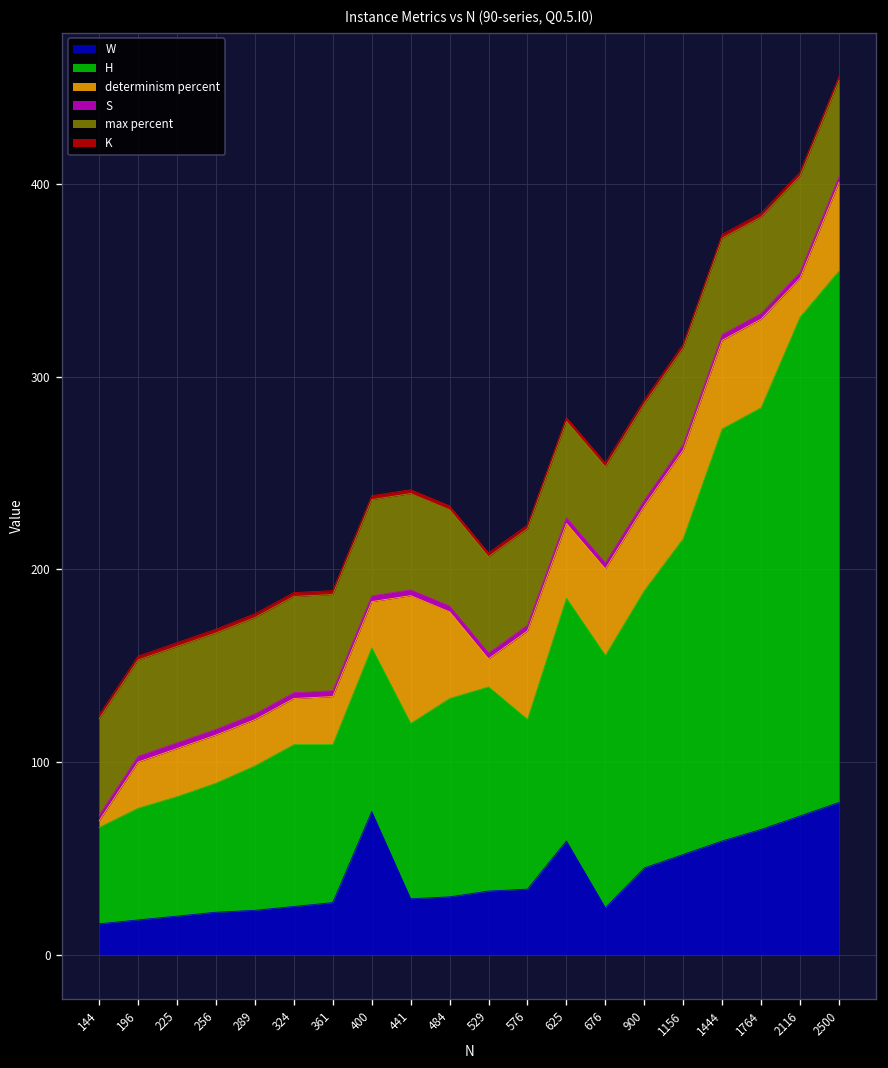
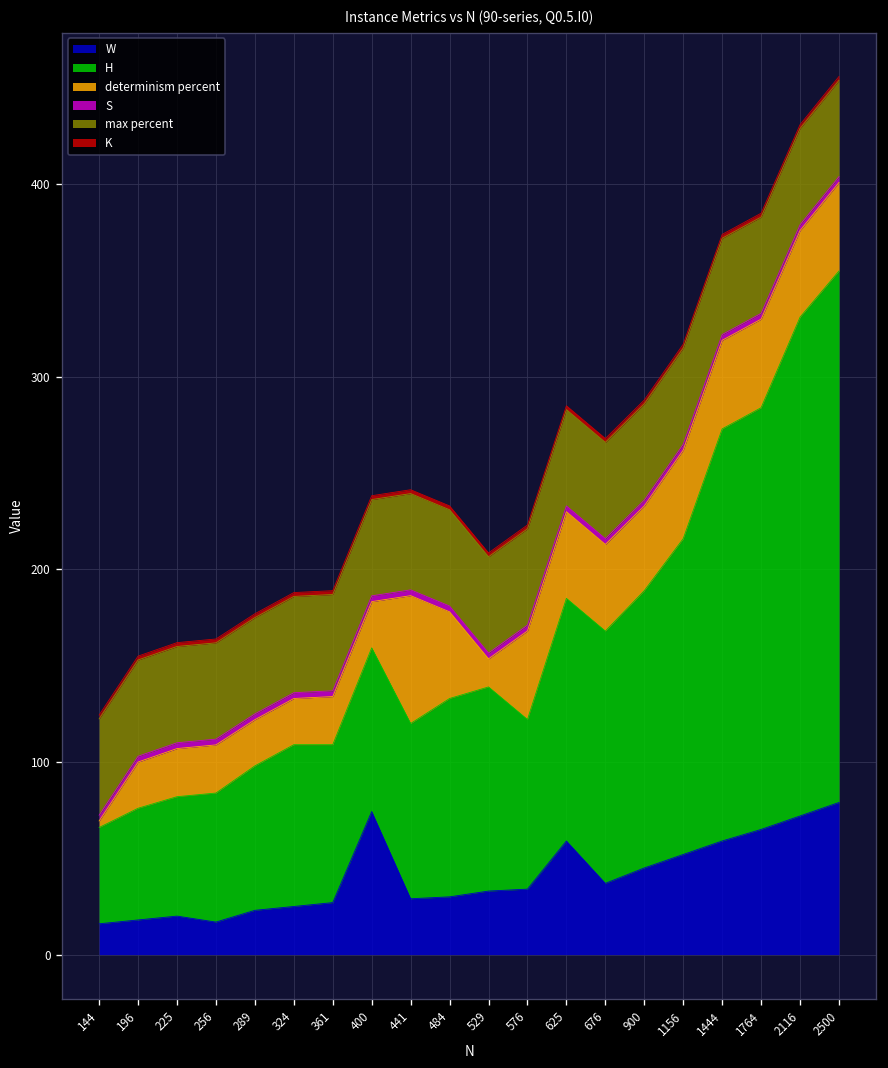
W, 256: 22 -> 17
determinism percent, 625: 39 -> 45
W, 676: 24 -> 37
determinism percent, 2116: 20 -> 45
